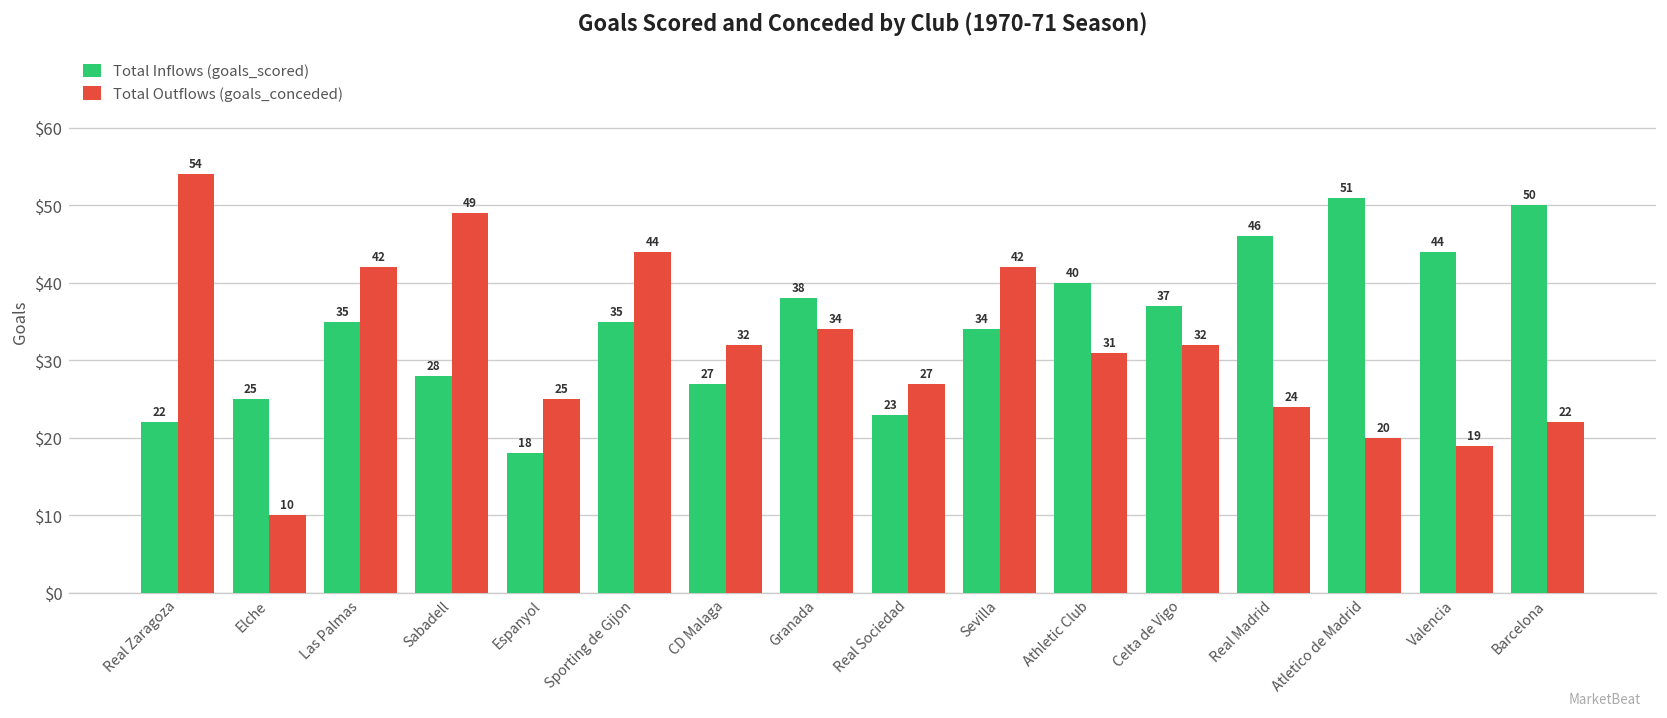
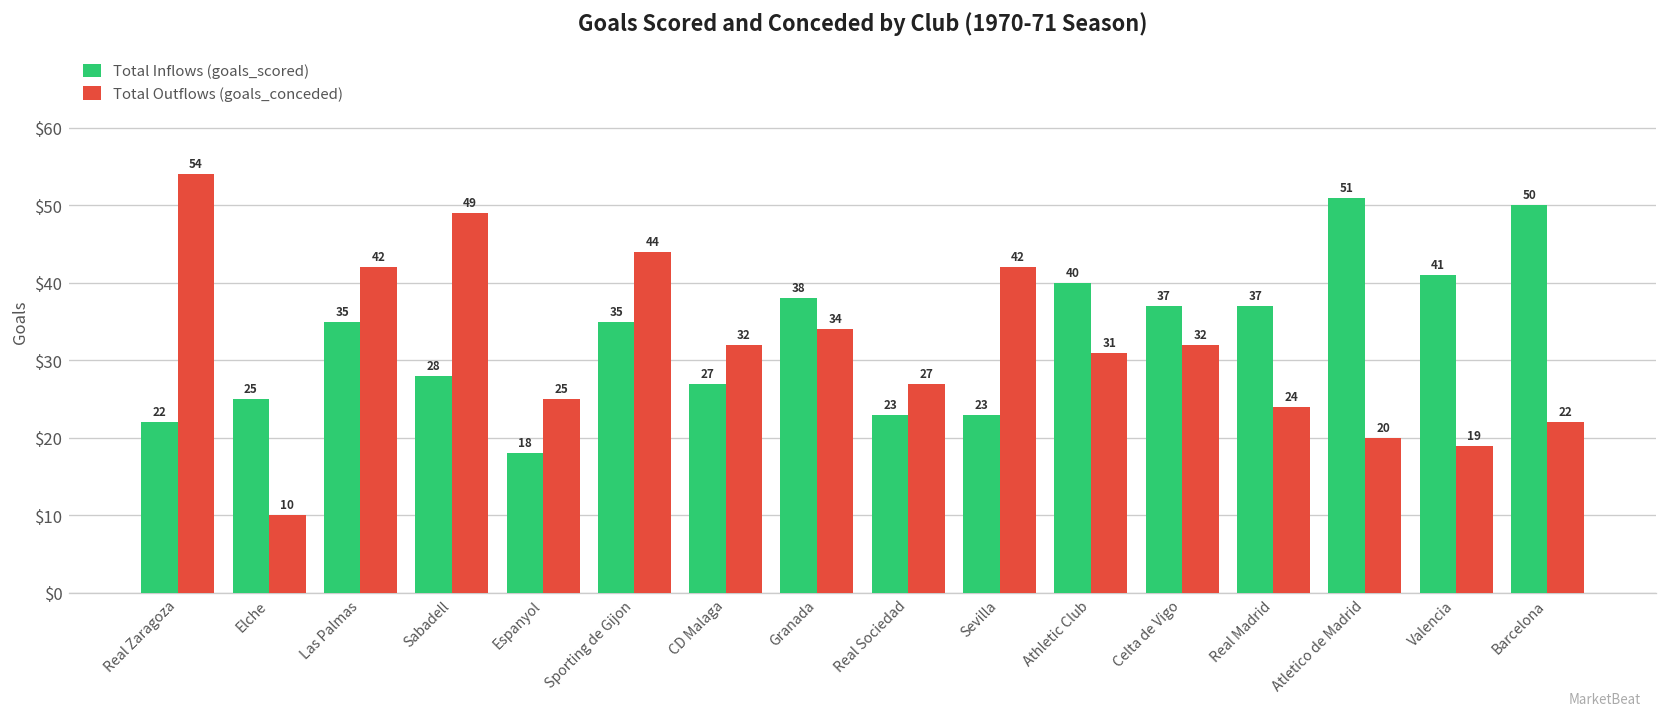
Total Inflows (goals_scored), Sevilla: 34 -> 23
Total Inflows (goals_scored), Real Madrid: 46 -> 37
Total Inflows (goals_scored), Valencia: 44 -> 41
